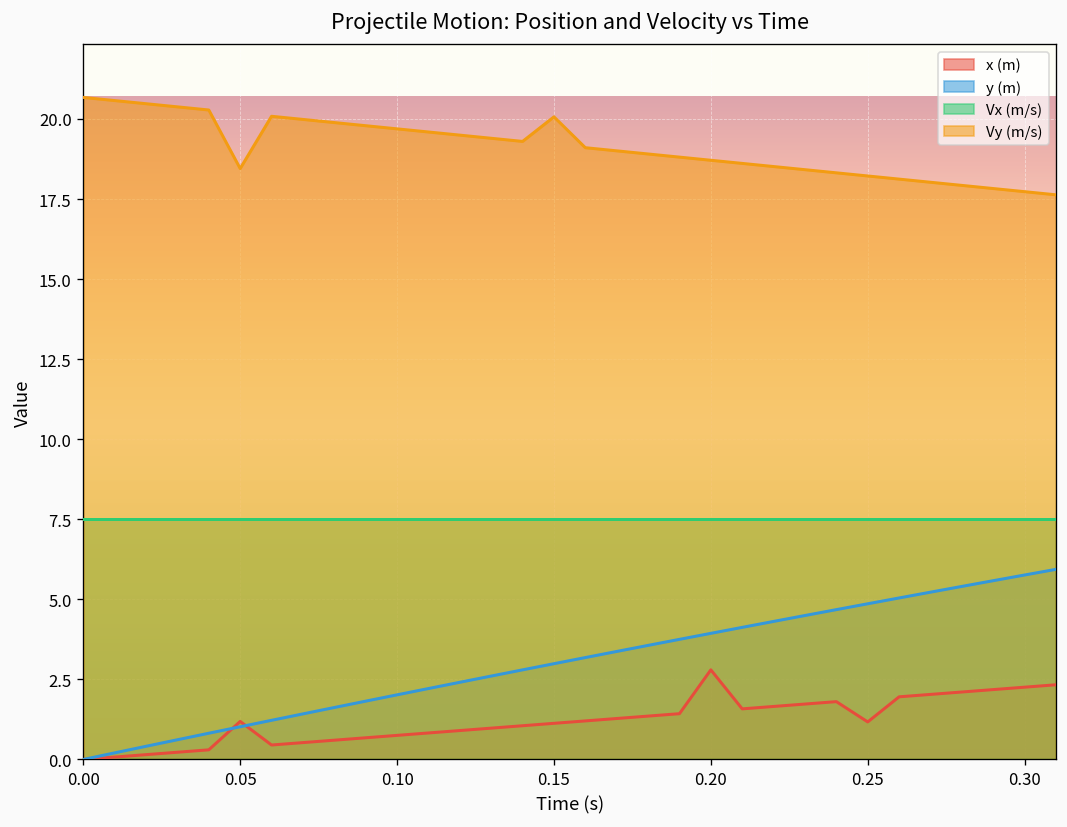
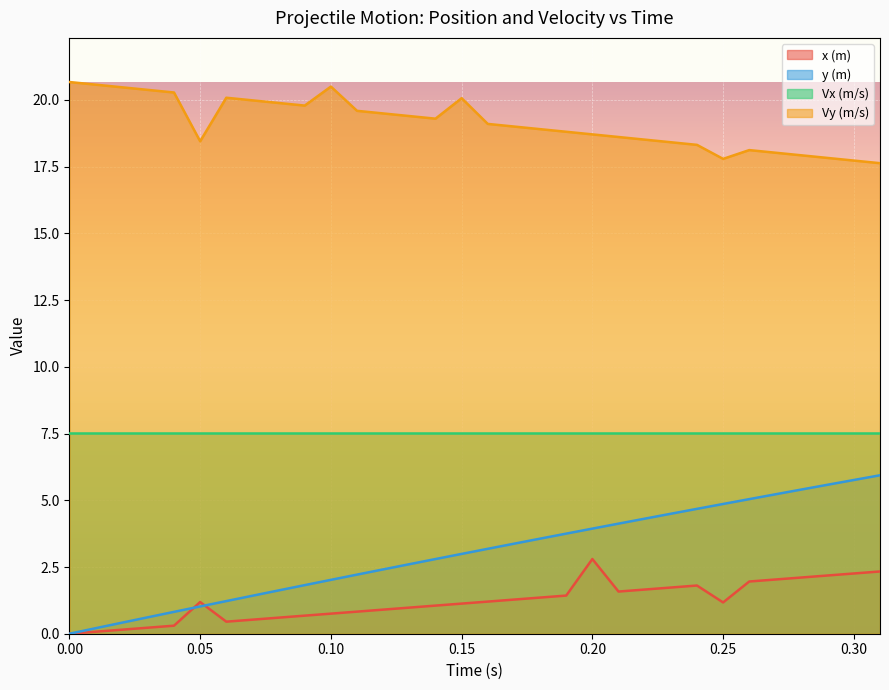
Vy (m/s), 0.10: 19.7 -> 20.5
Vy (m/s), 0.25: 18.2 -> 17.8
